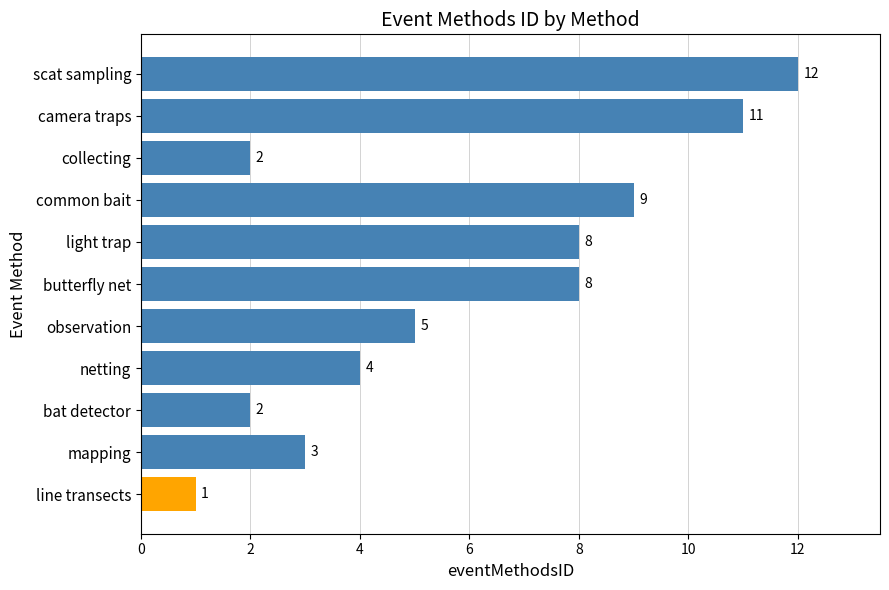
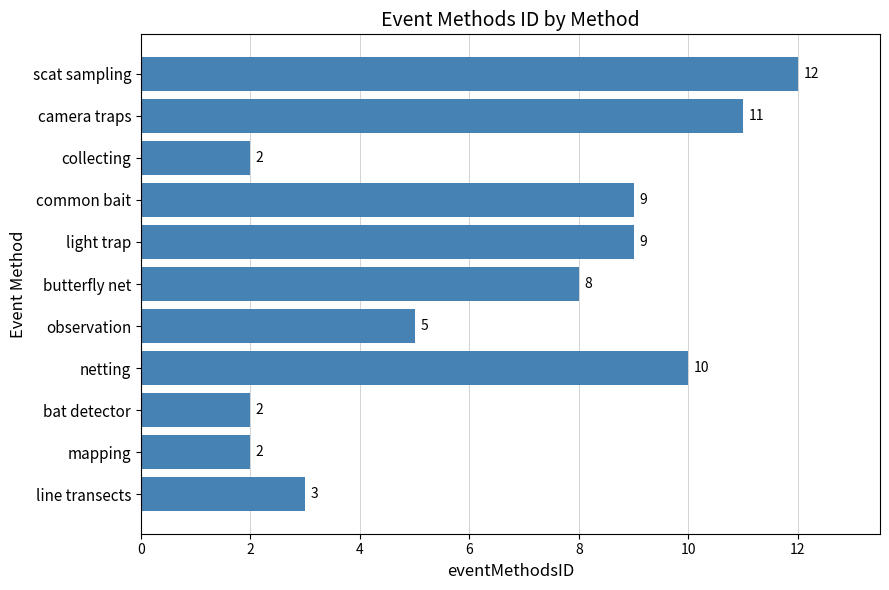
light trap: 8 -> 9
netting: 4 -> 10
mapping: 3 -> 2
line transects: 1 -> 3
